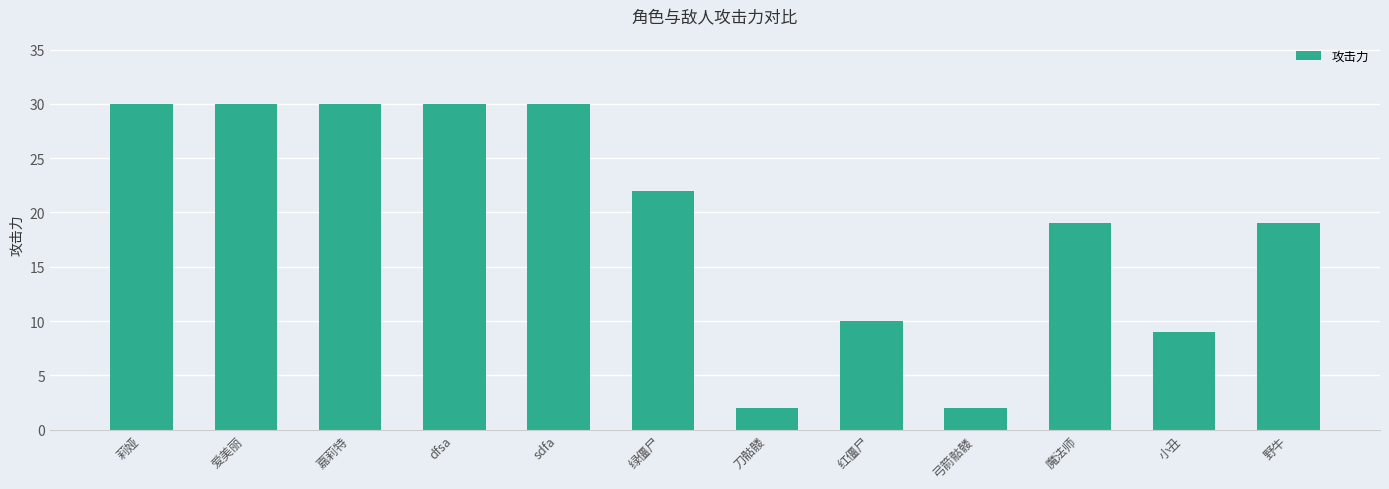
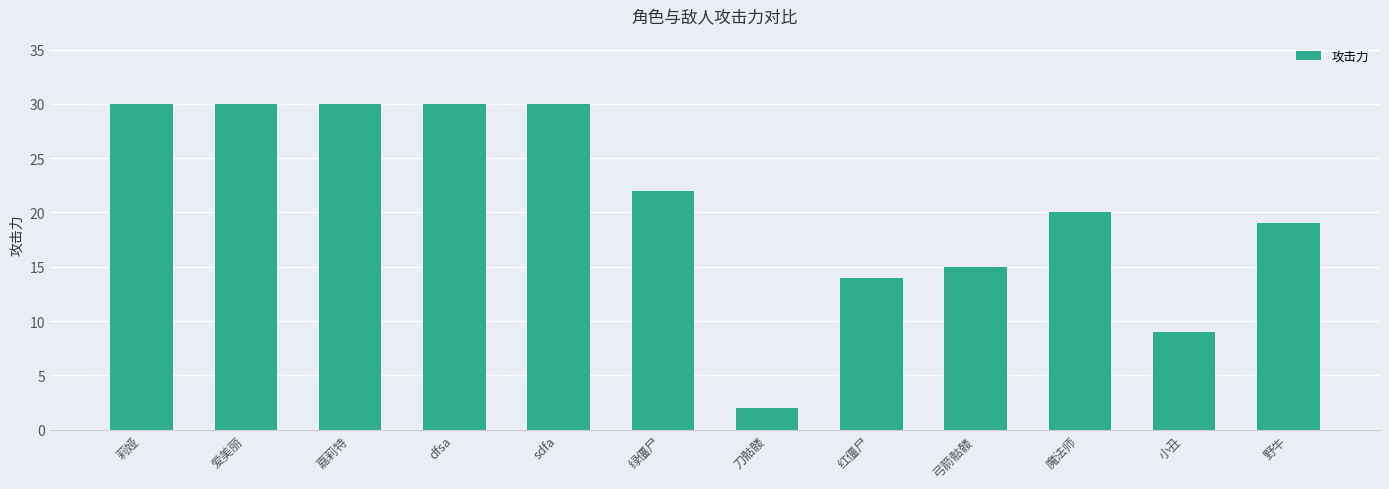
红僵尸: 10 -> 14
弓箭骷髅: 2 -> 15
魔法师: 19 -> 20
